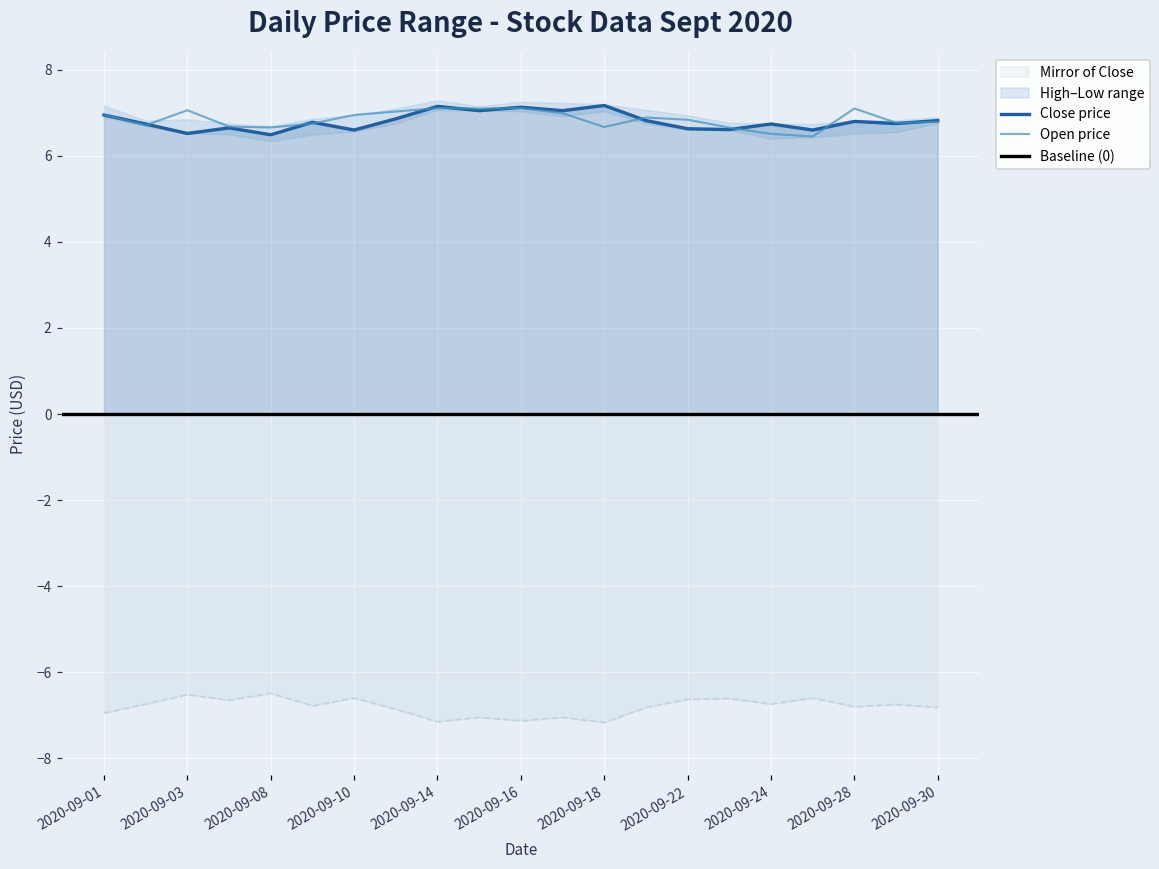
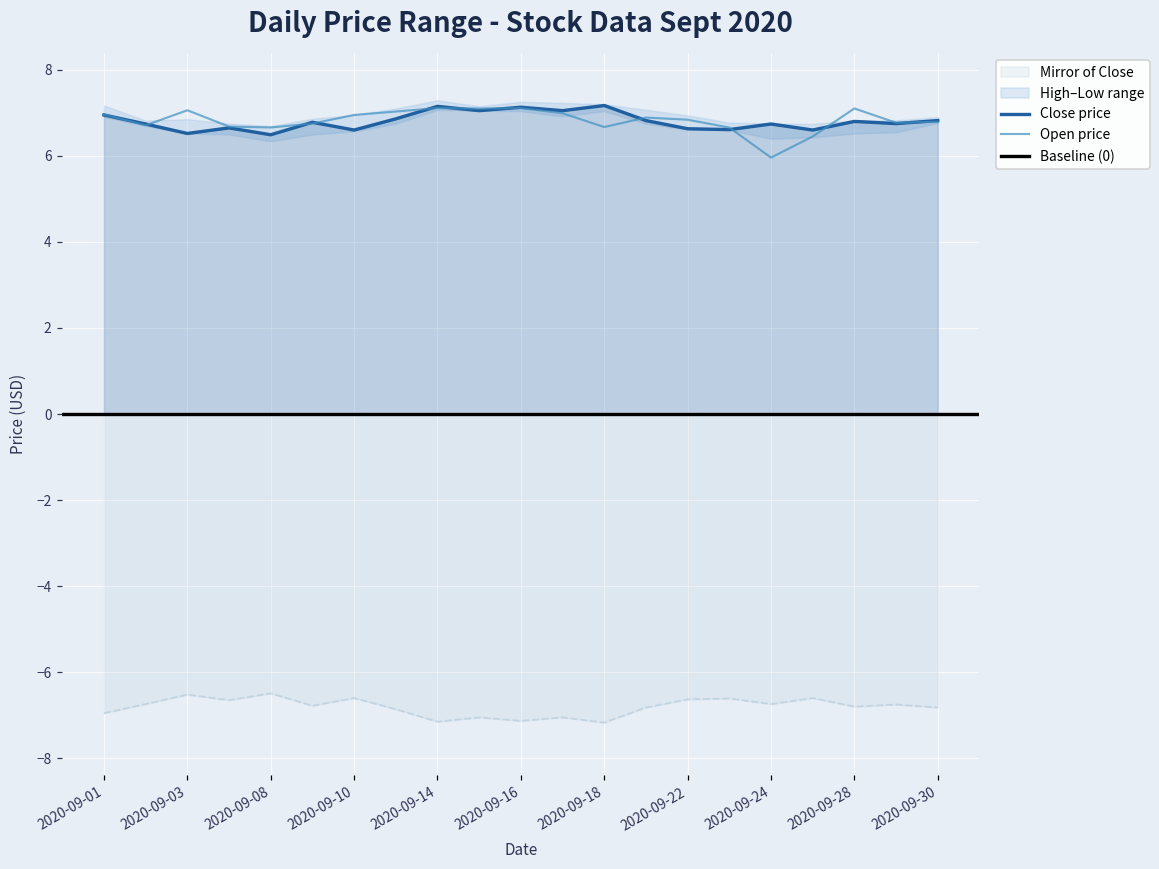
Open price, 2020-09-24: 6.5 -> 6.0
